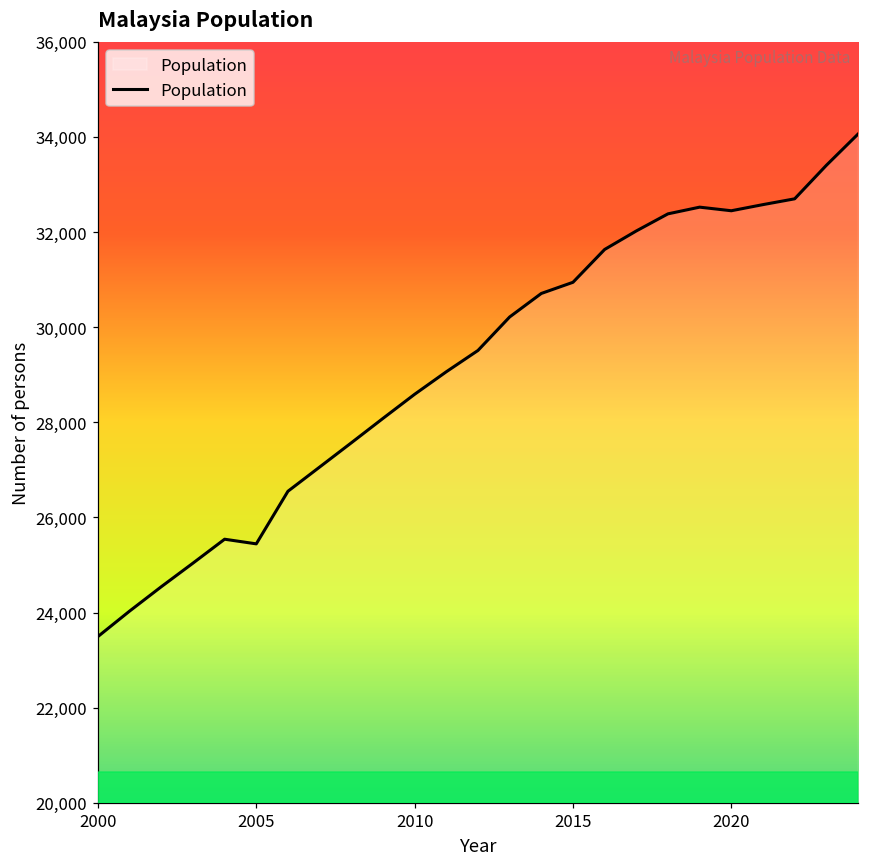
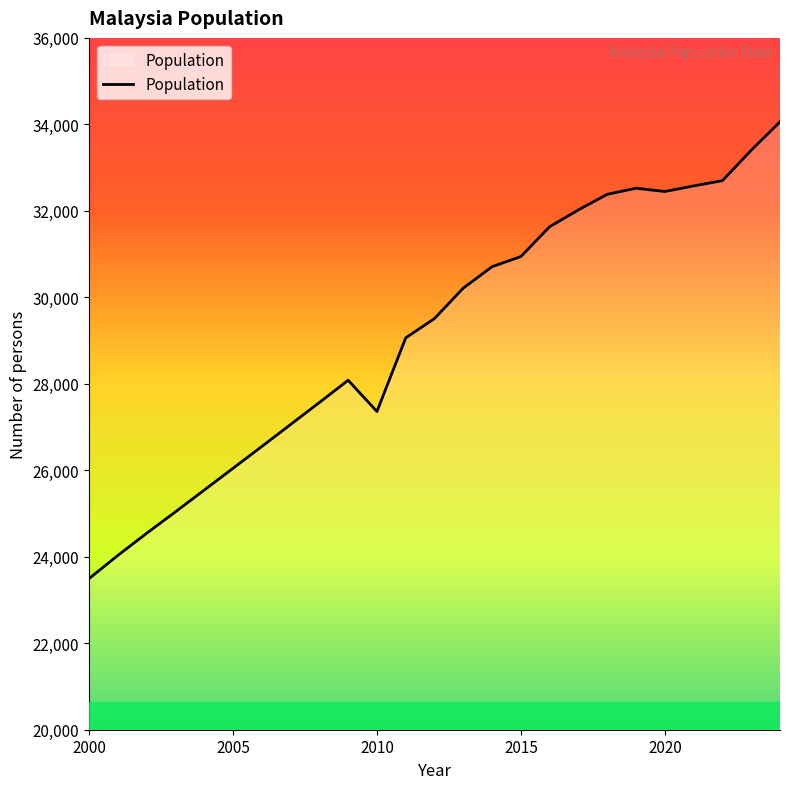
2005: 25,400 -> 26,000
2010: 28,600 -> 27,400
